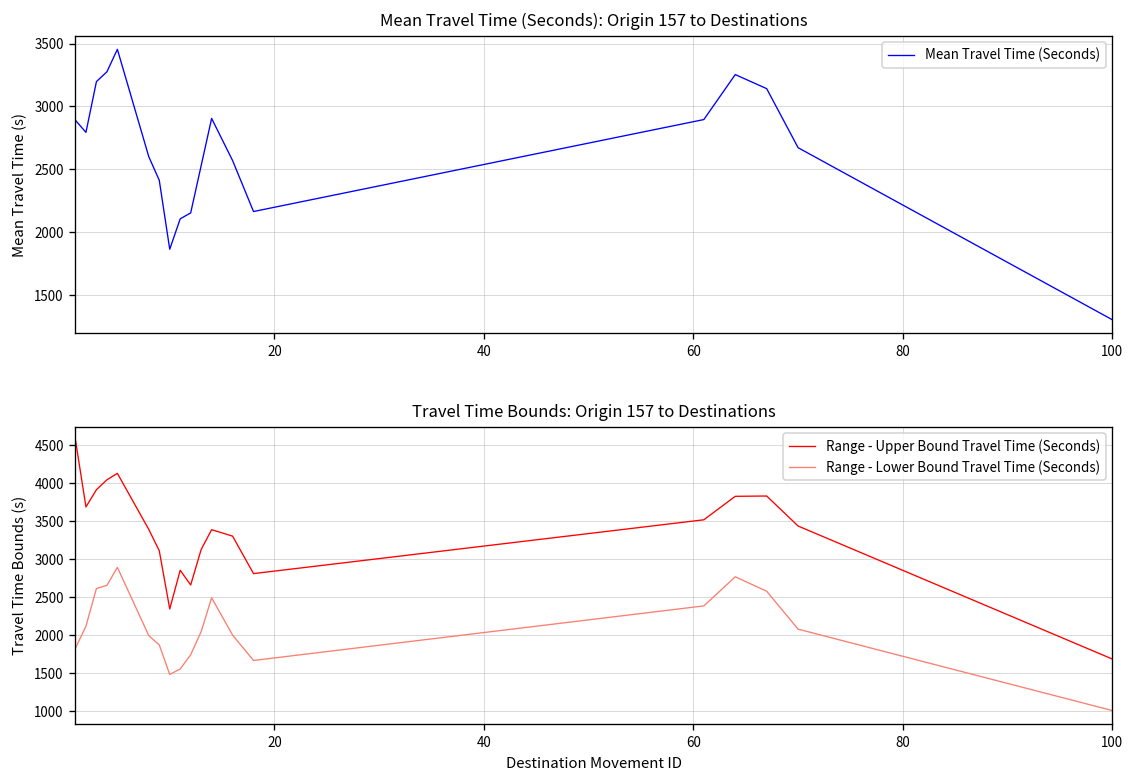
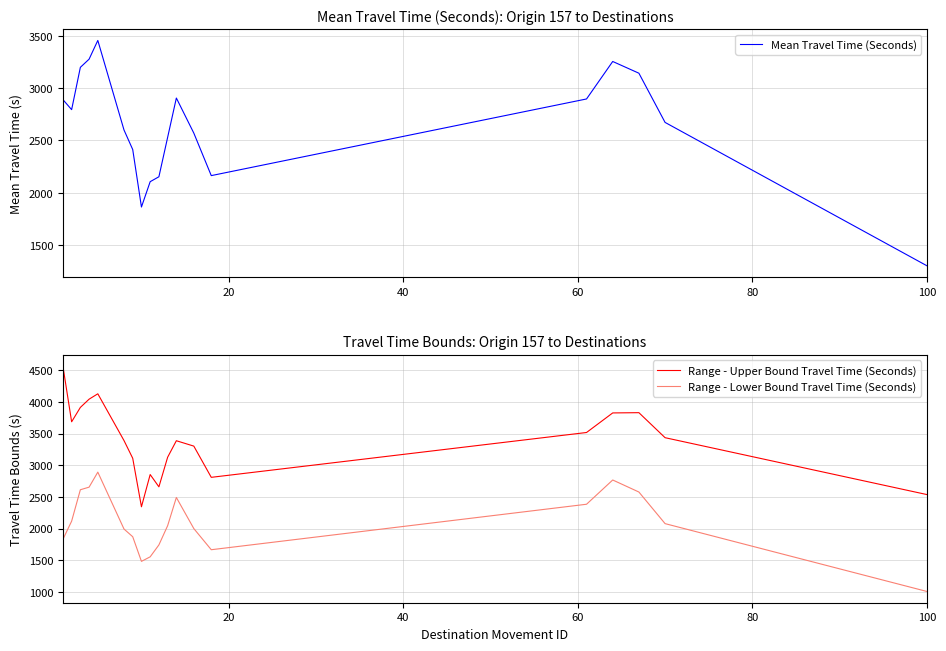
Travel Time Bounds: Origin 157 to Destinations, Range - Upper Bound Travel Time (Seconds), 100: 1700 -> 2500
